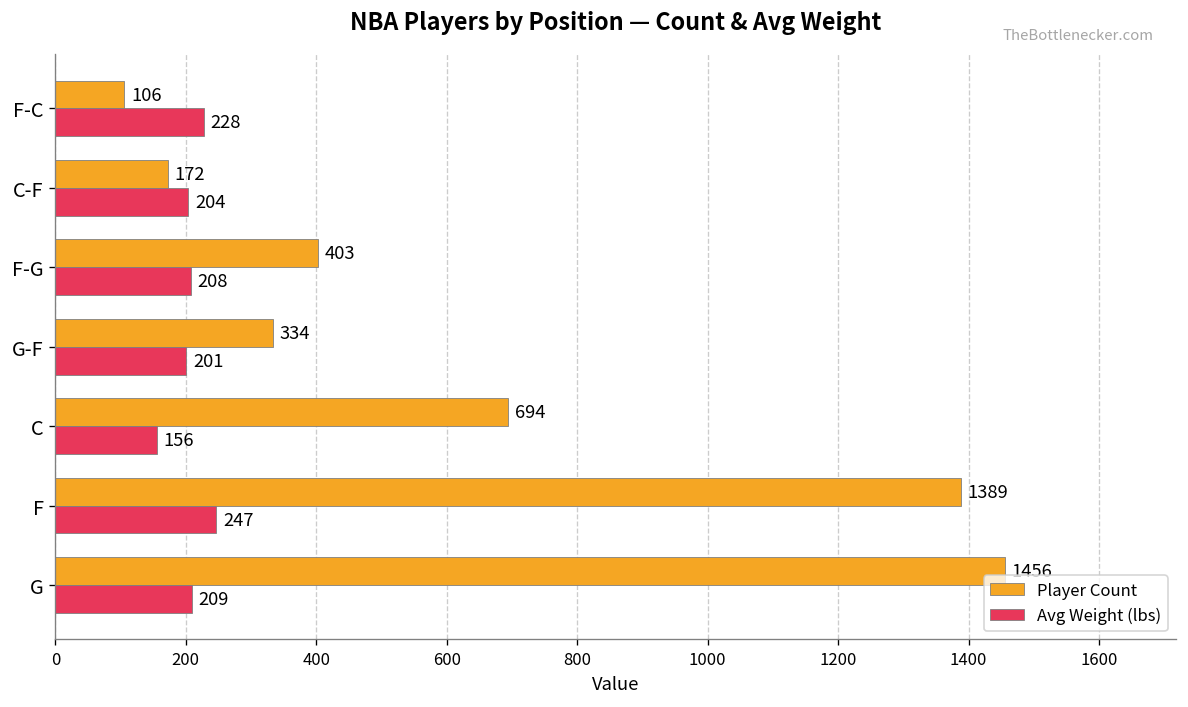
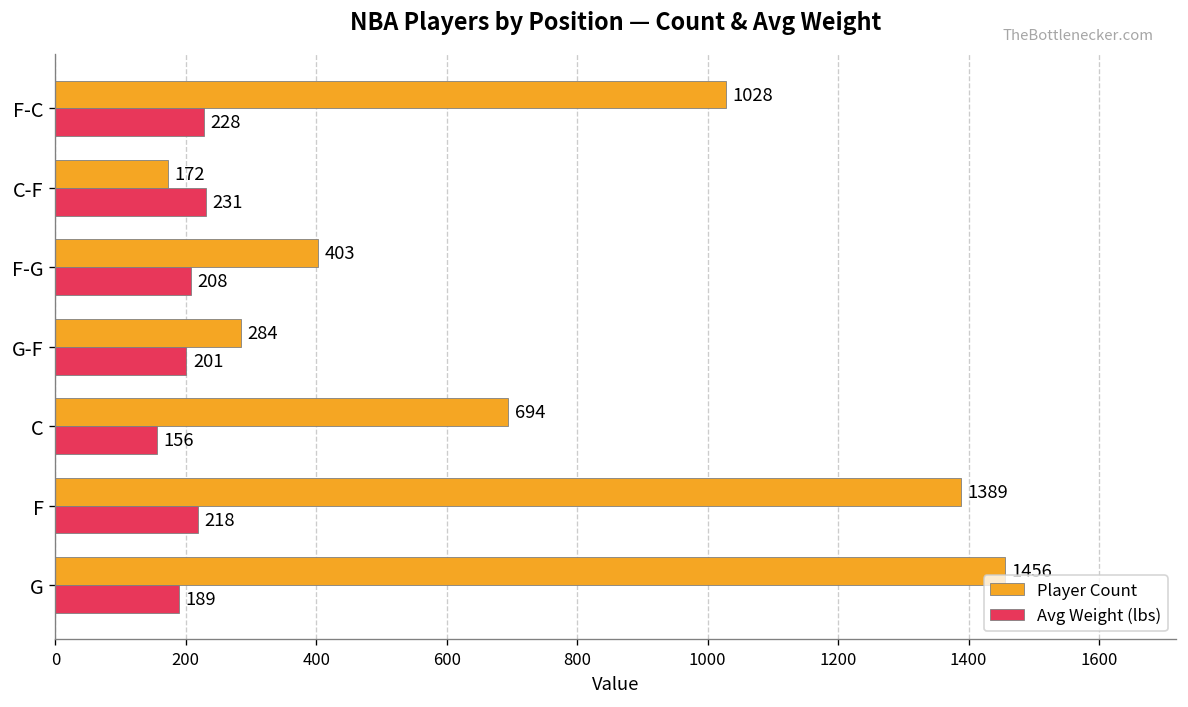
Player Count, F-C: 106 -> 1028
Avg Weight (lbs), C-F: 204 -> 231
Player Count, G-F: 334 -> 284
Avg Weight (lbs), F: 247 -> 218
Avg Weight (lbs), G: 209 -> 189
